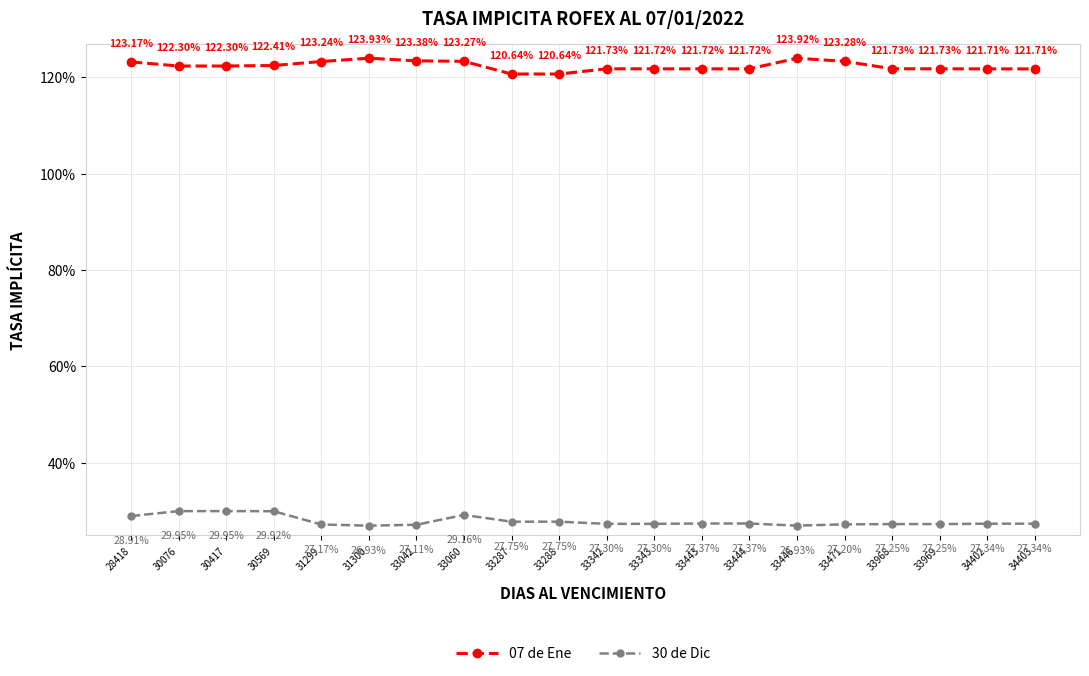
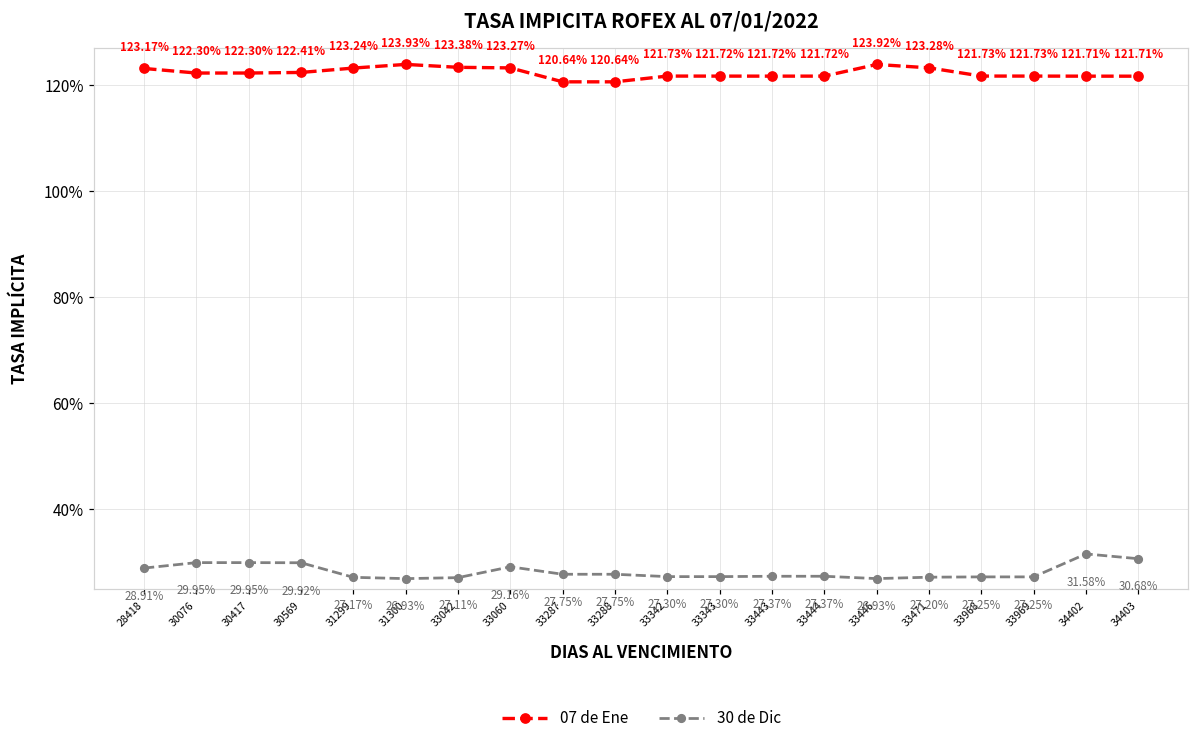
30 de Dic, 34402: 27.34% -> 31.58%
30 de Dic, 34403: 27.34% -> 30.68%
